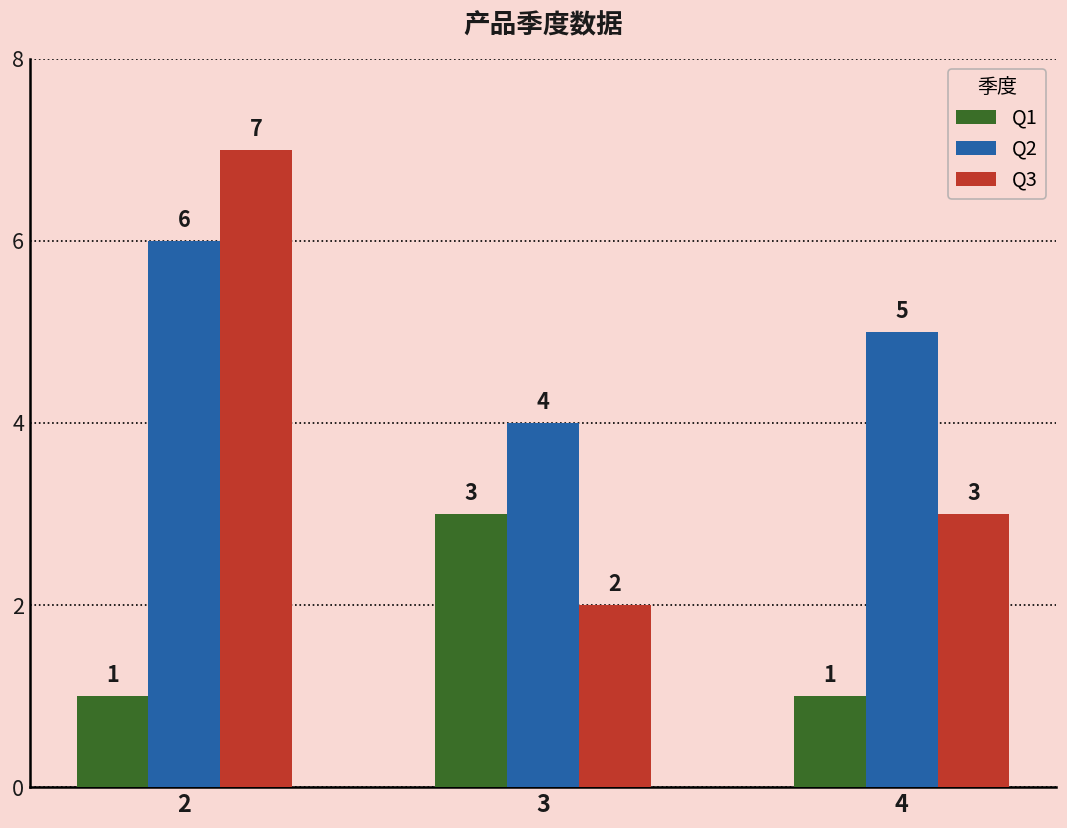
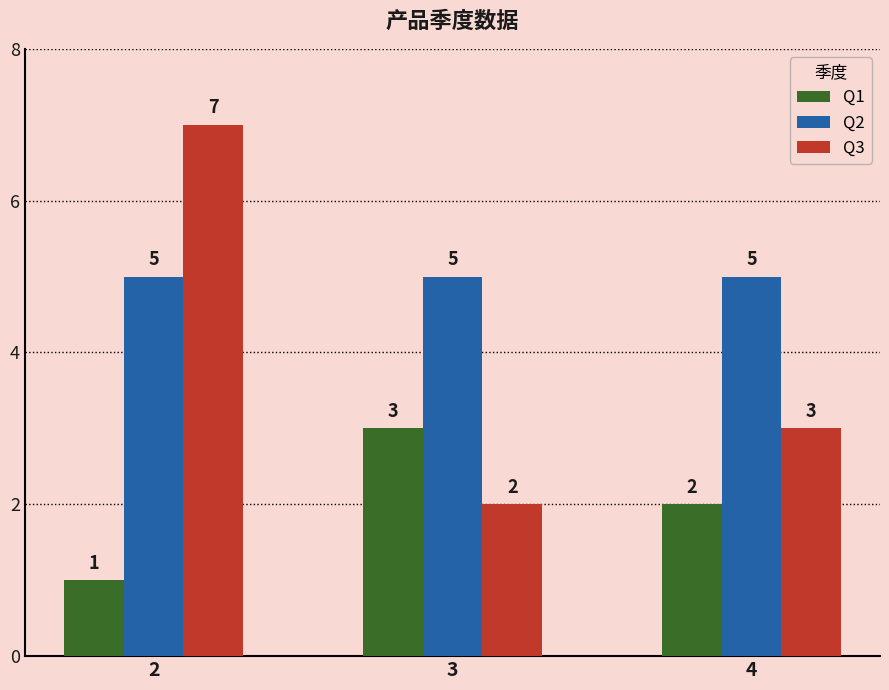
Q2, 2: 6 -> 5
Q2, 3: 4 -> 5
Q1, 4: 1 -> 2
